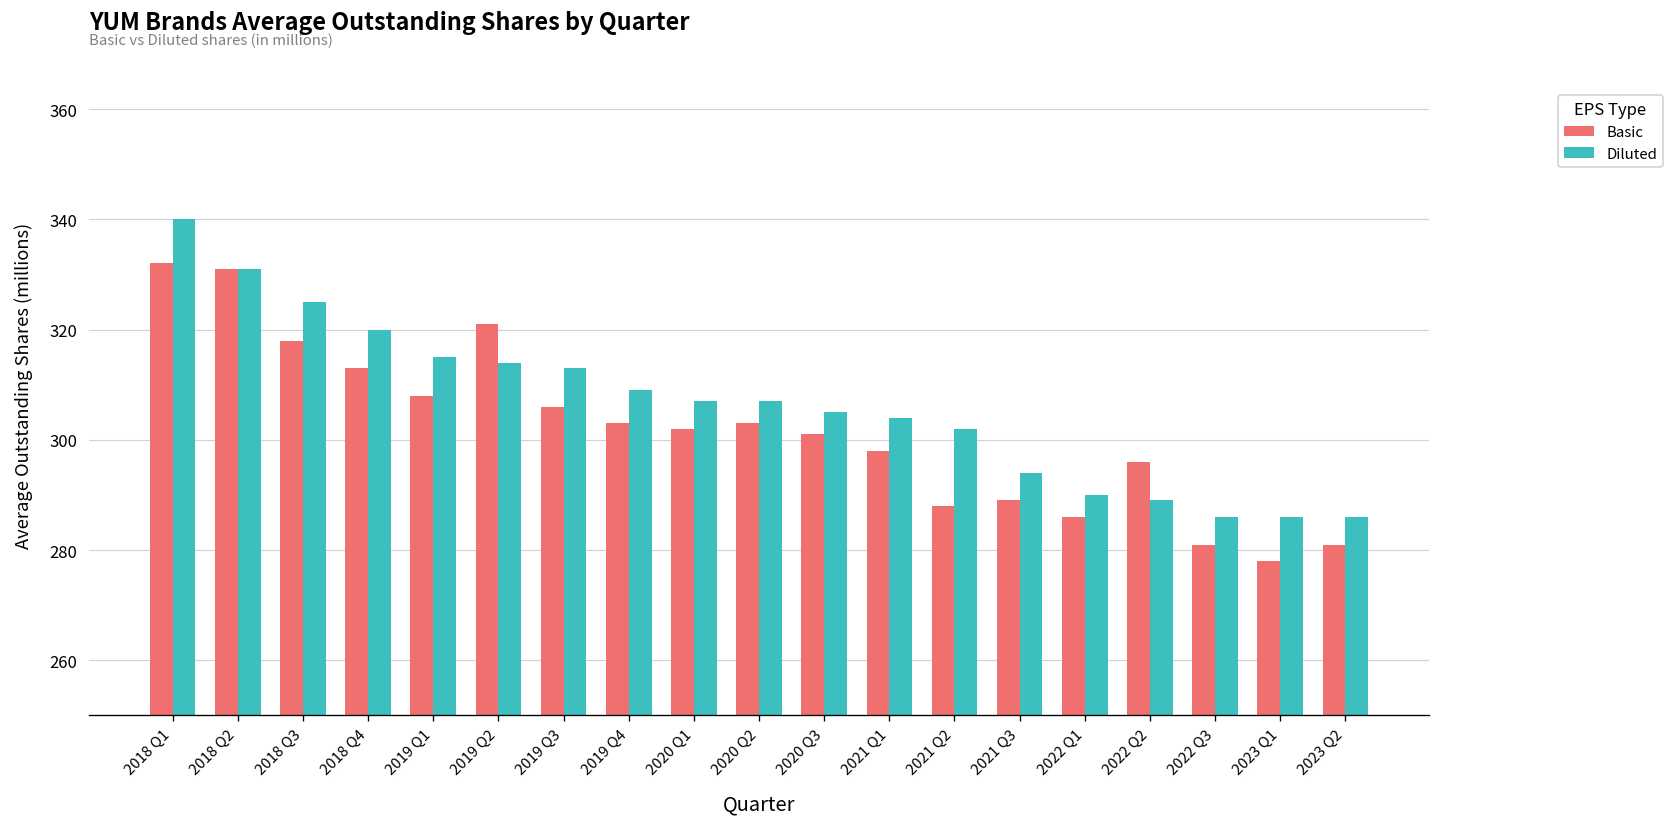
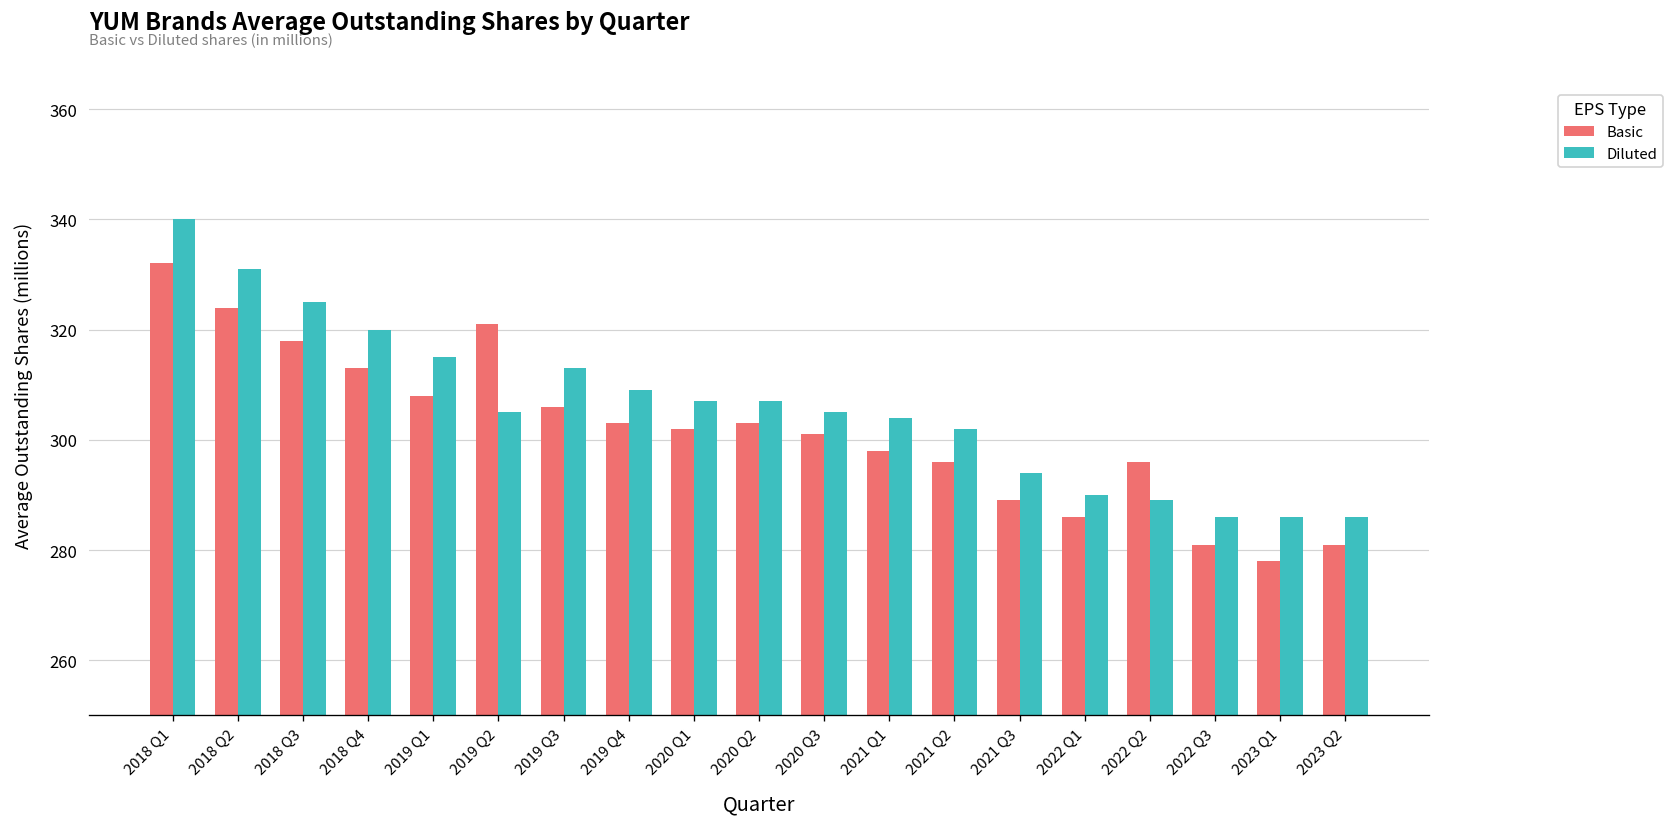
Basic, 2018 Q2: 331 -> 324
Diluted, 2019 Q2: 314 -> 305
Basic, 2021 Q2: 288 -> 296
